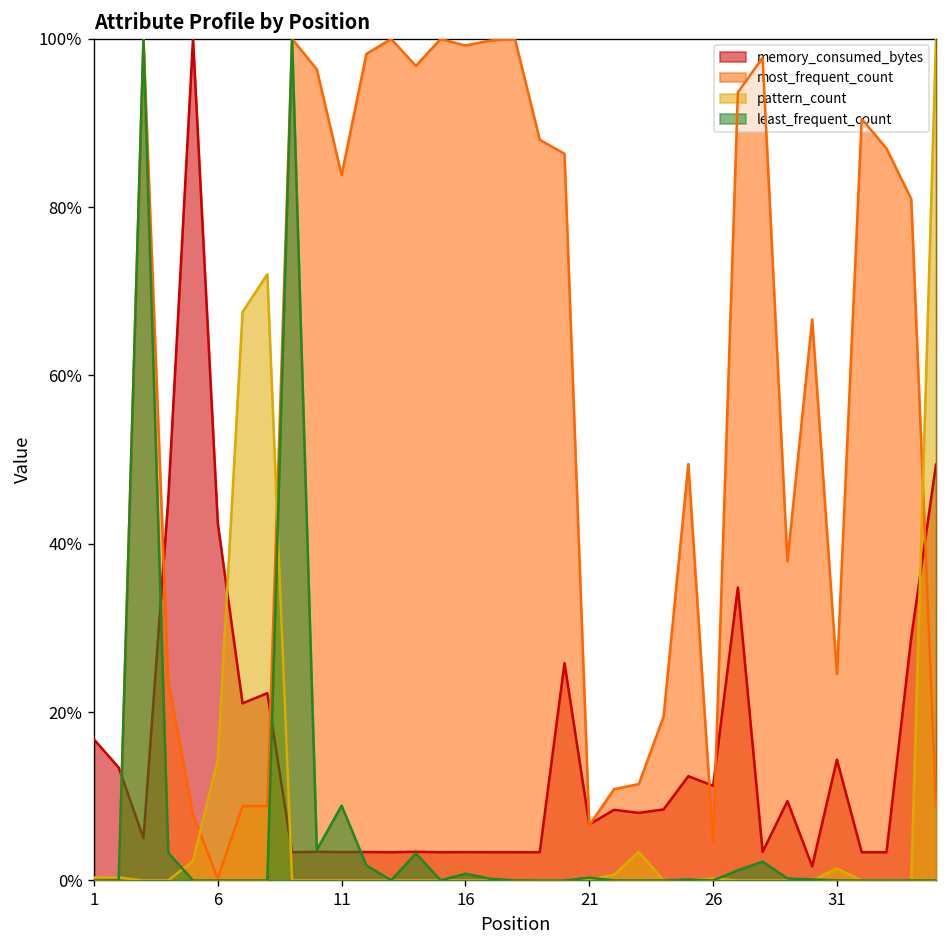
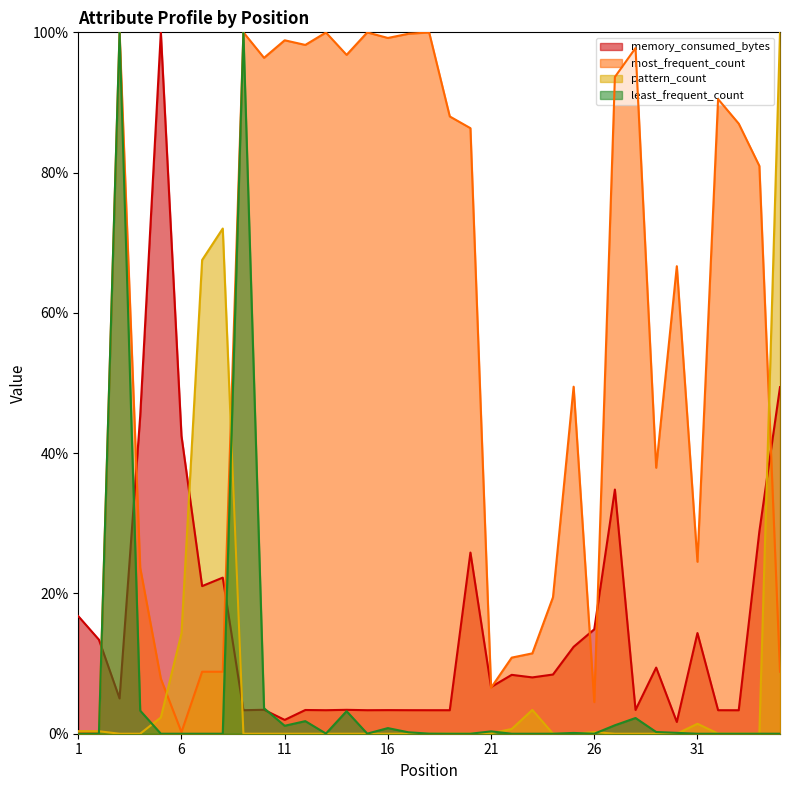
memory_consumed_bytes, 11: 3% -> 2%
most_frequent_count, 11: 84% -> 99%
least_frequent_count, 11: 9% -> 1%
memory_consumed_bytes, 26: 11% -> 15%
